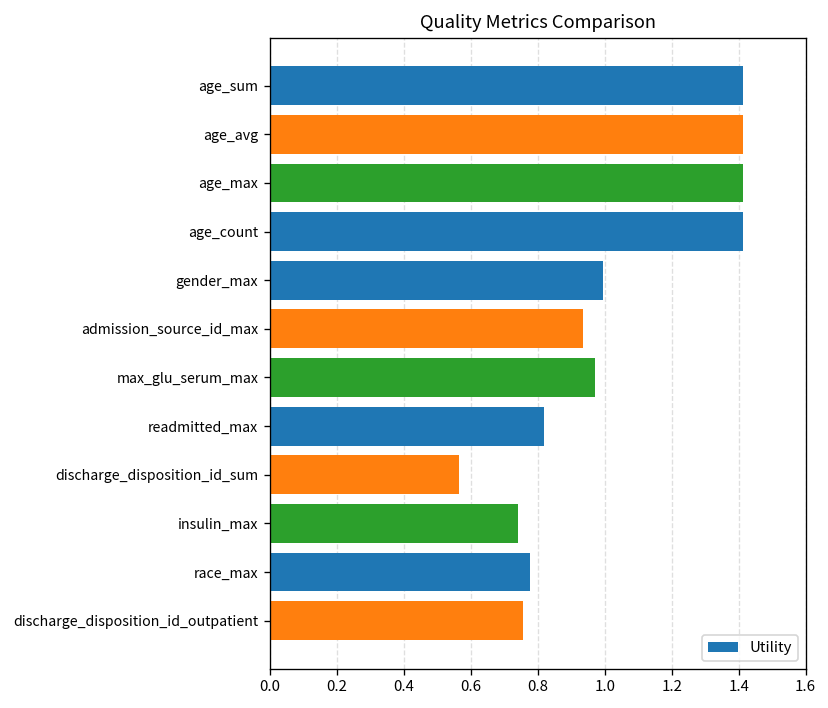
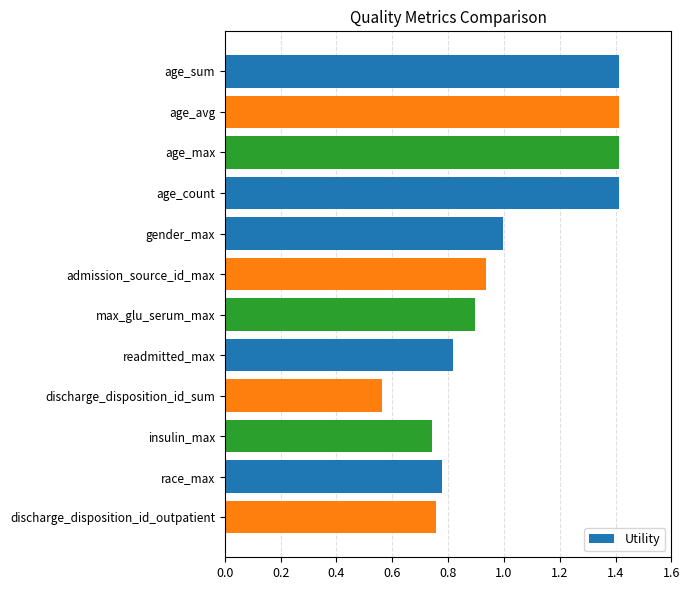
max_glu_serum_max: 0.97 -> 0.90
